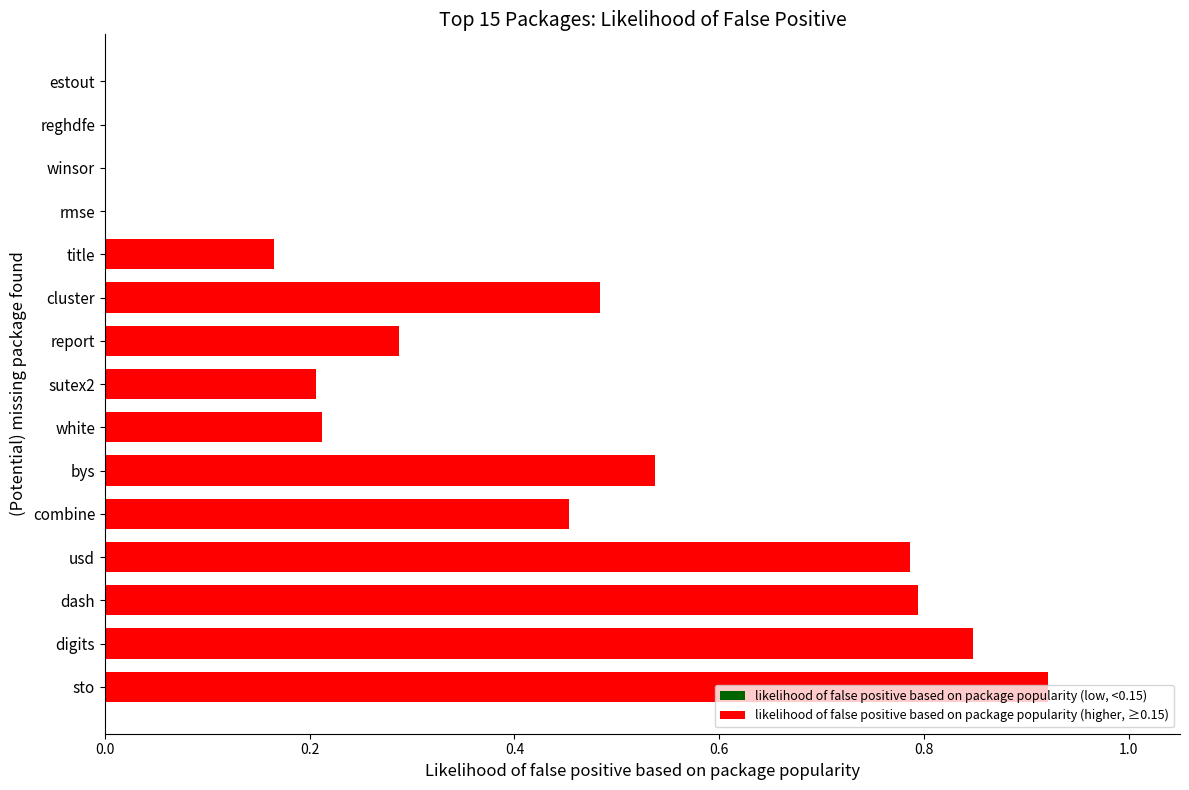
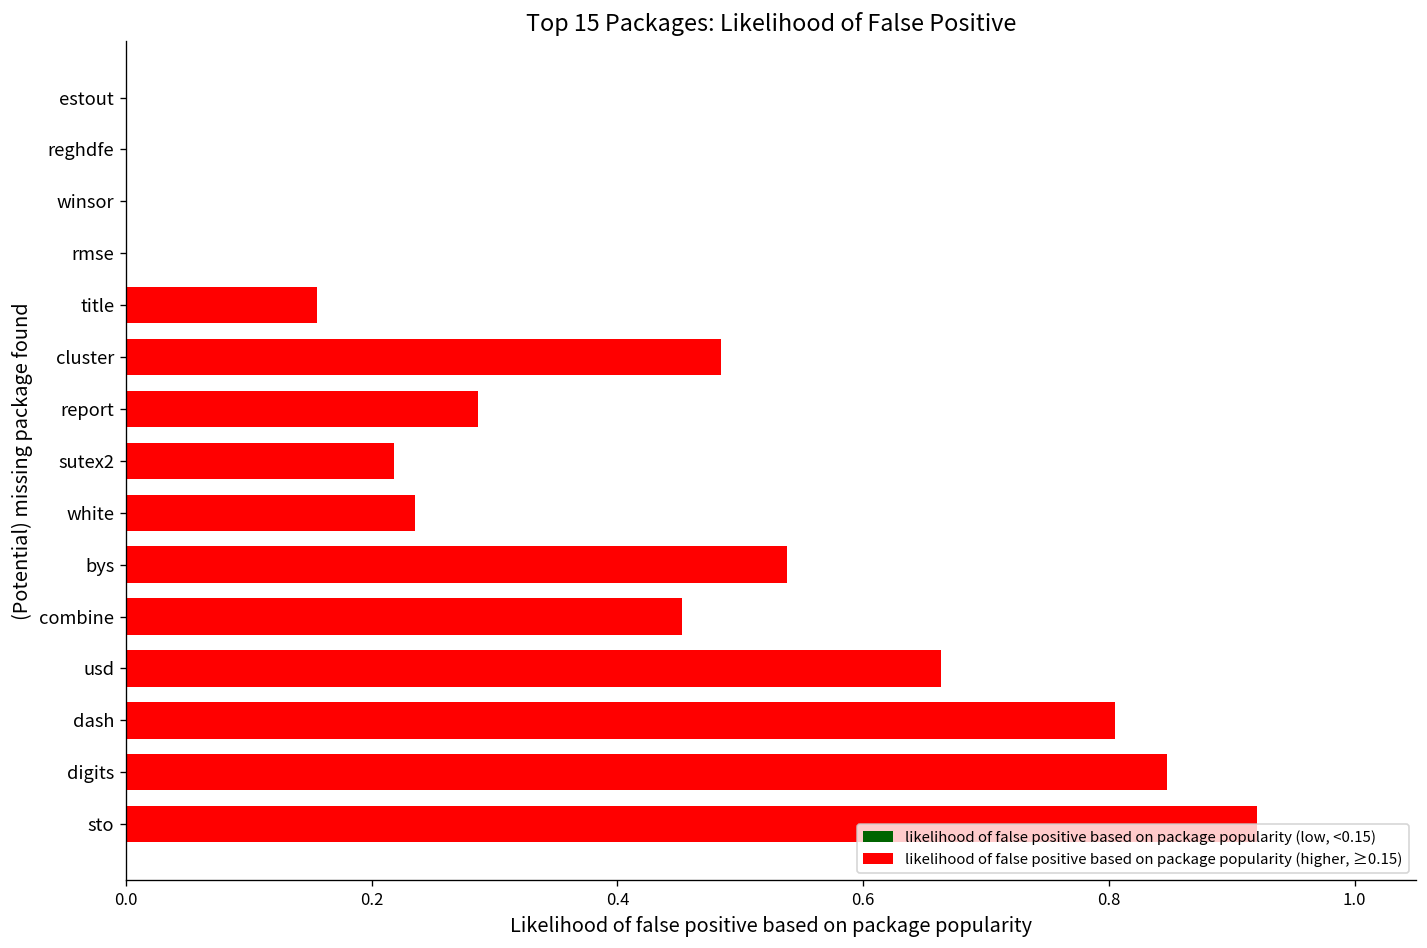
title: 0.165 -> 0.155
sutex2: 0.207 -> 0.218
white: 0.212 -> 0.235
usd: 0.786 -> 0.664
dash: 0.794 -> 0.805
